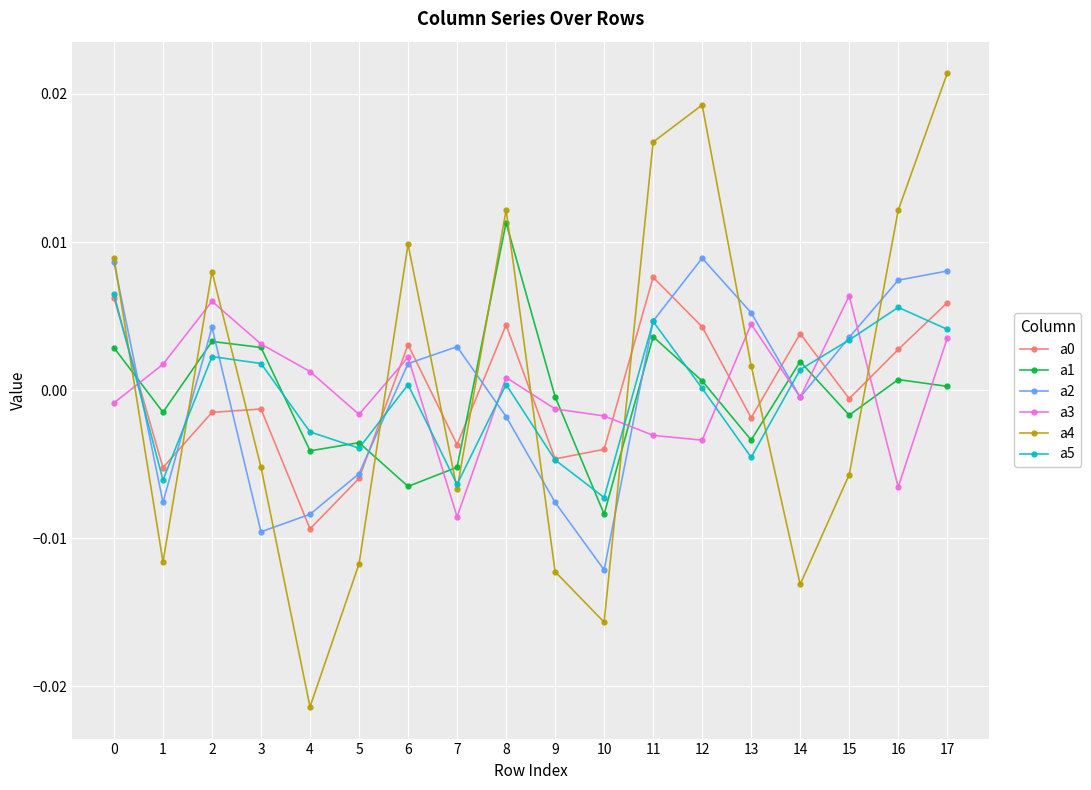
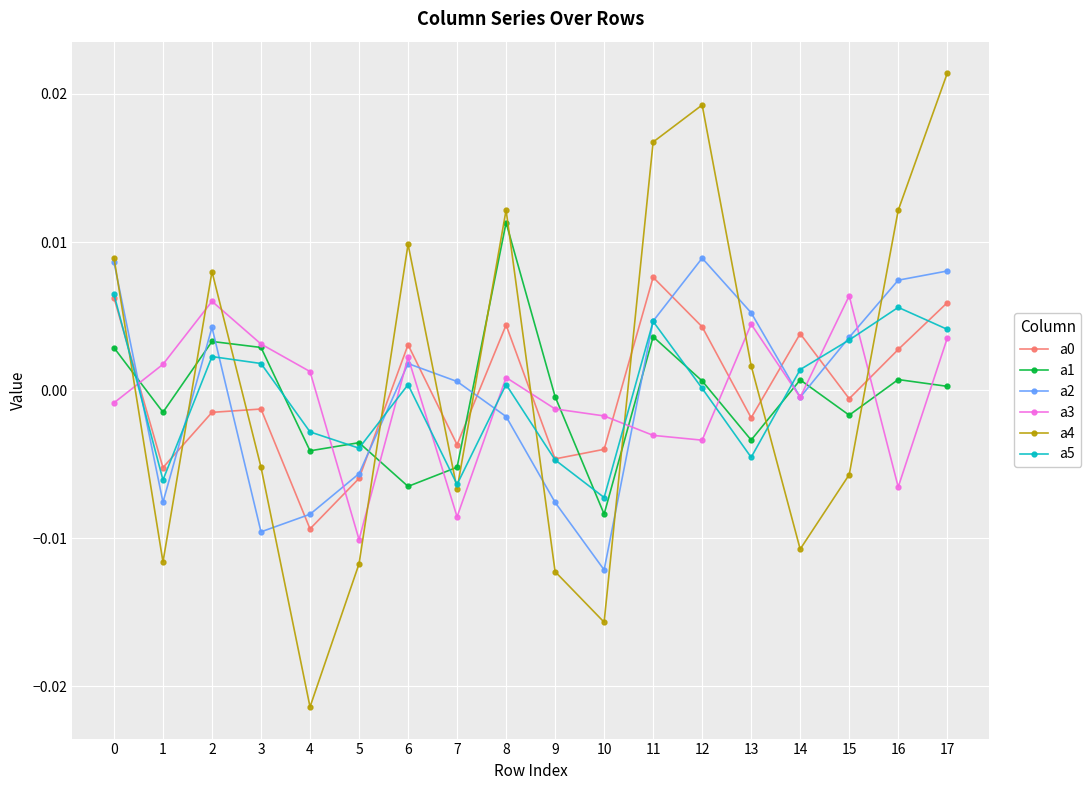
a3, 5: -0.0016 -> -0.0101
a2, 7: 0.0029 -> 0.0006
a1, 14: 0.0019 -> 0.0007
a4, 14: -0.0131 -> -0.0107
